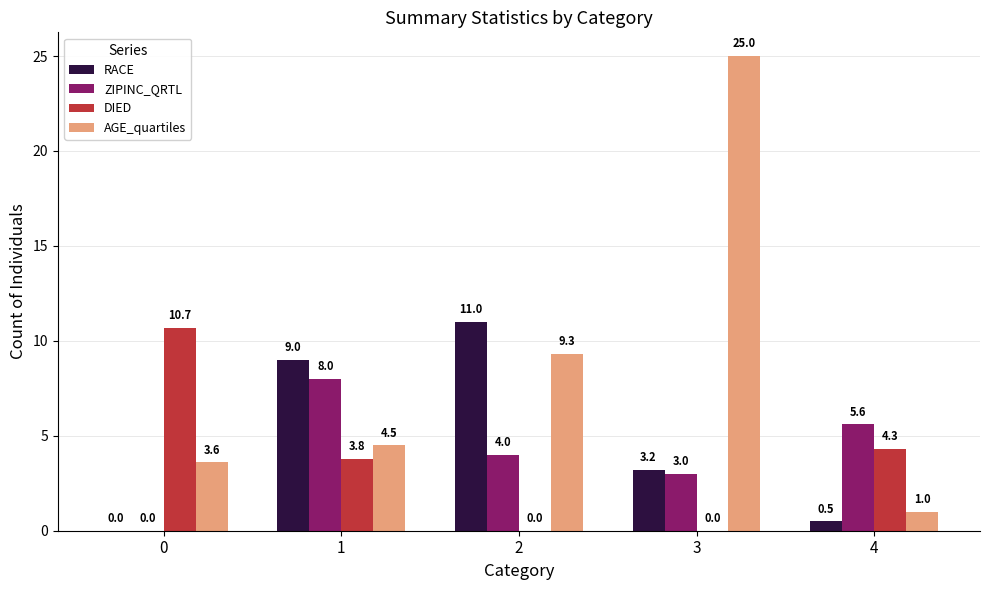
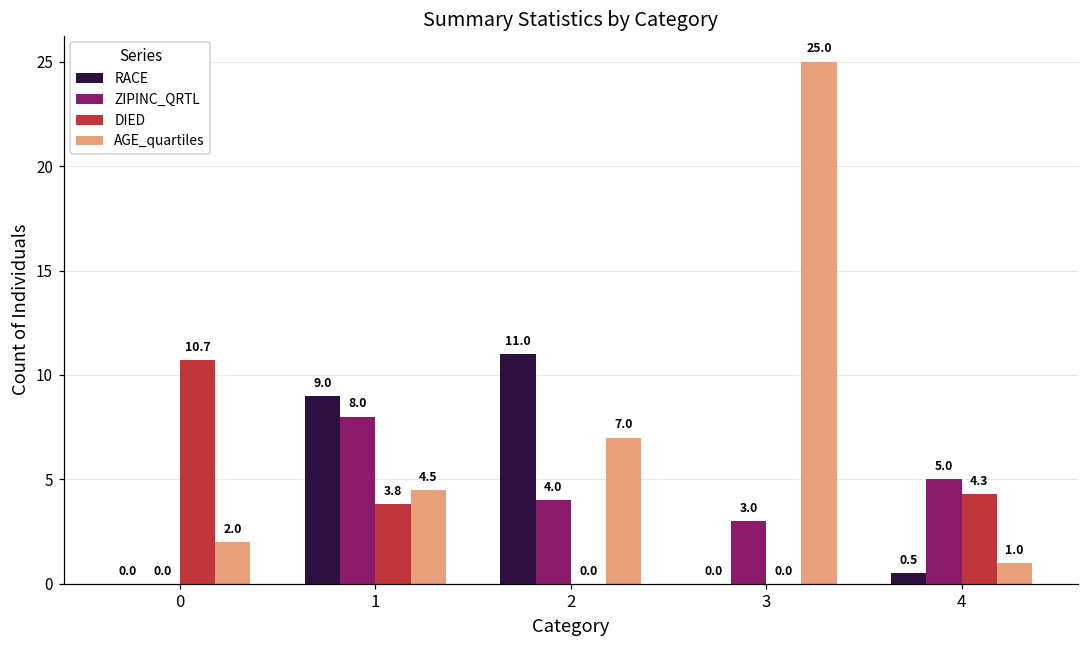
AGE_quartiles, 0: 3.6 -> 2.0
AGE_quartiles, 2: 9.3 -> 7.0
RACE, 3: 3.2 -> 0.0
ZIPINC_QRTL, 4: 5.6 -> 5.0
